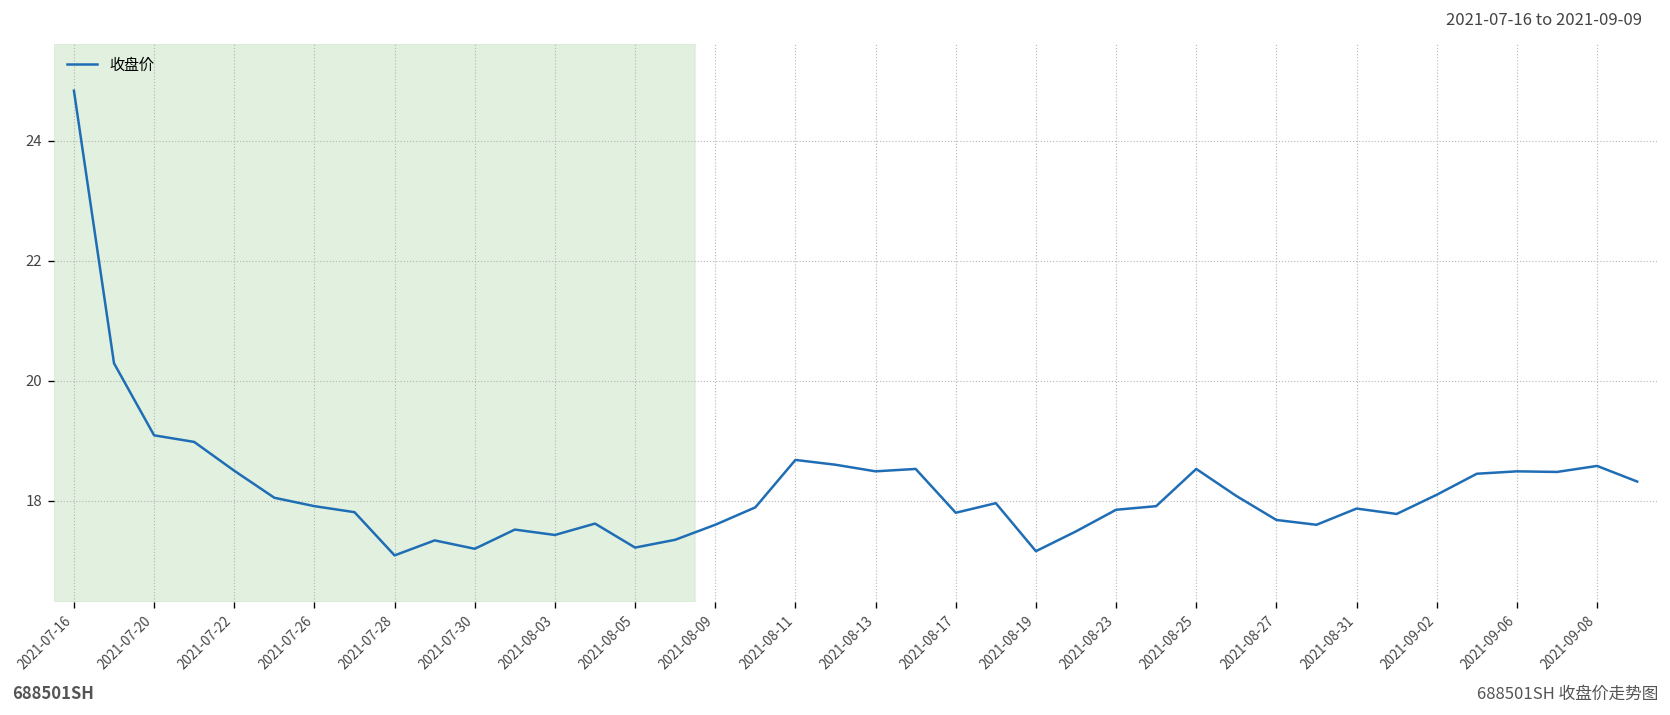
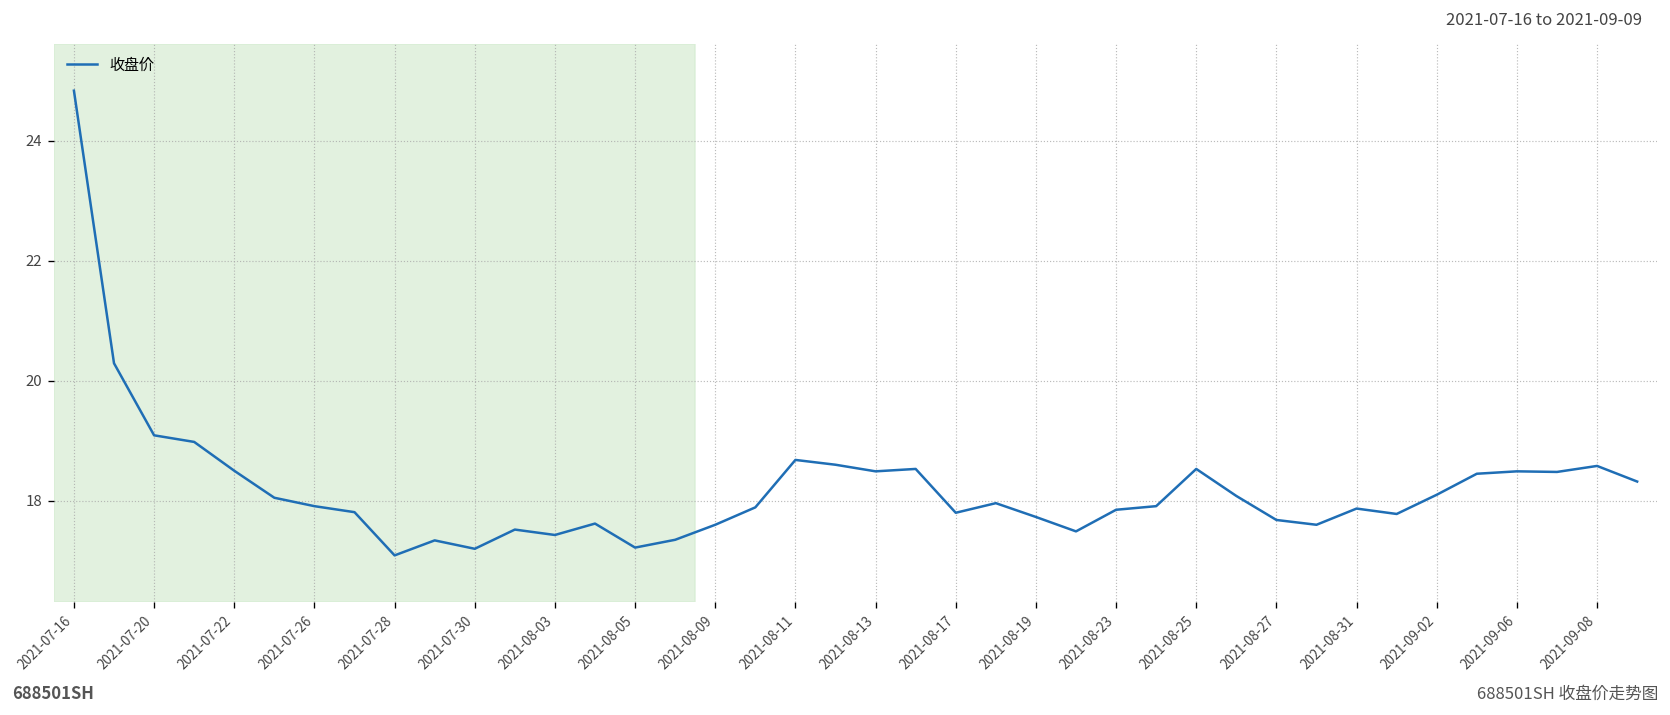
2021-08-19: 17.2 -> 17.7
